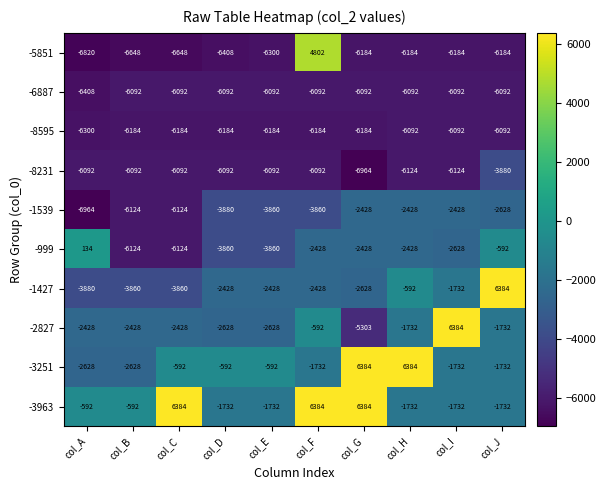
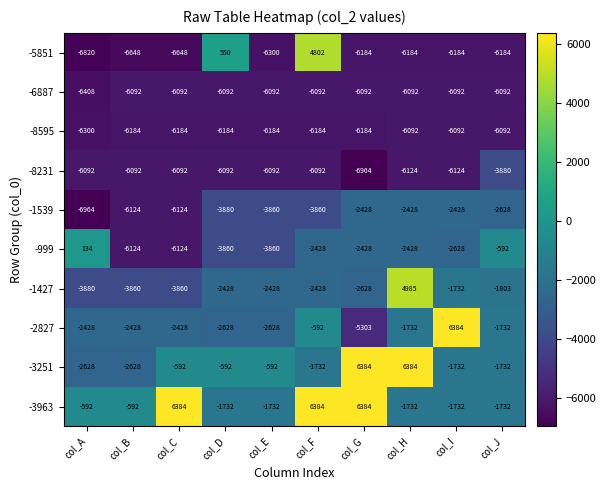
-5851, col_D: -6408 -> 550
-1427, col_H: -592 -> 4985
-1427, col_J: 6384 -> -1803
